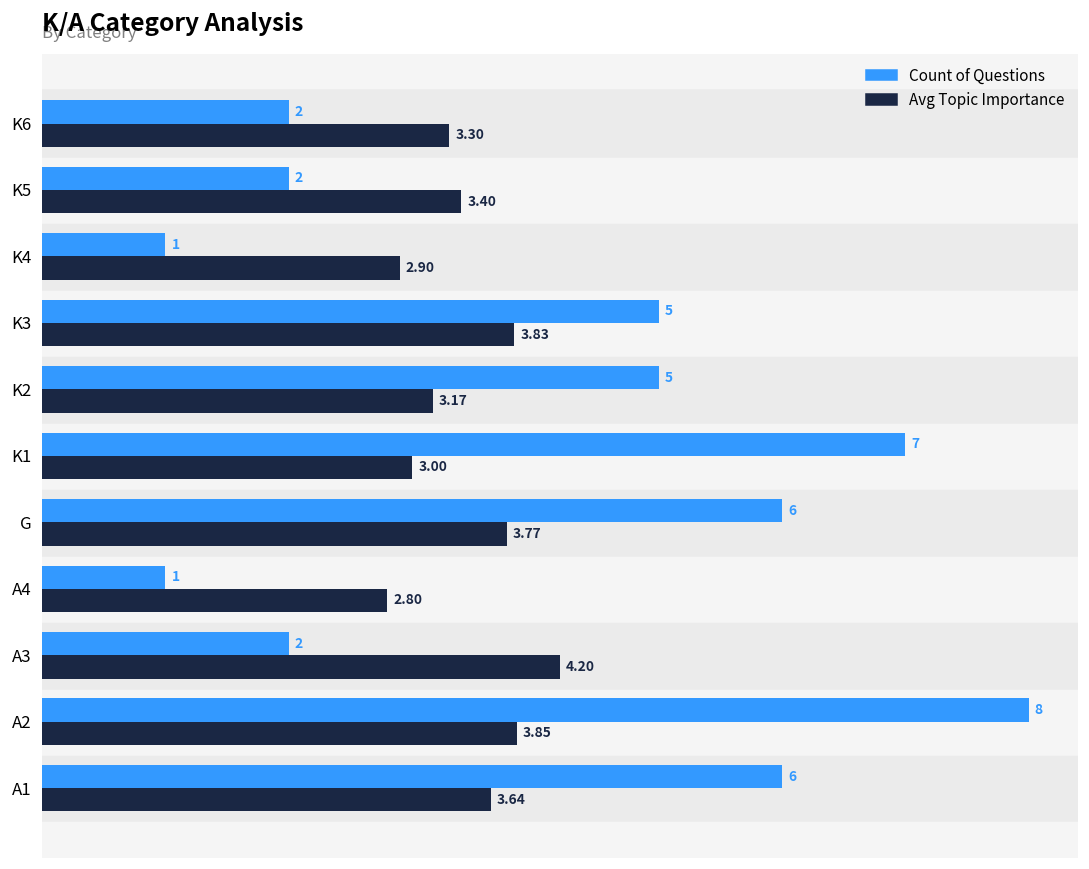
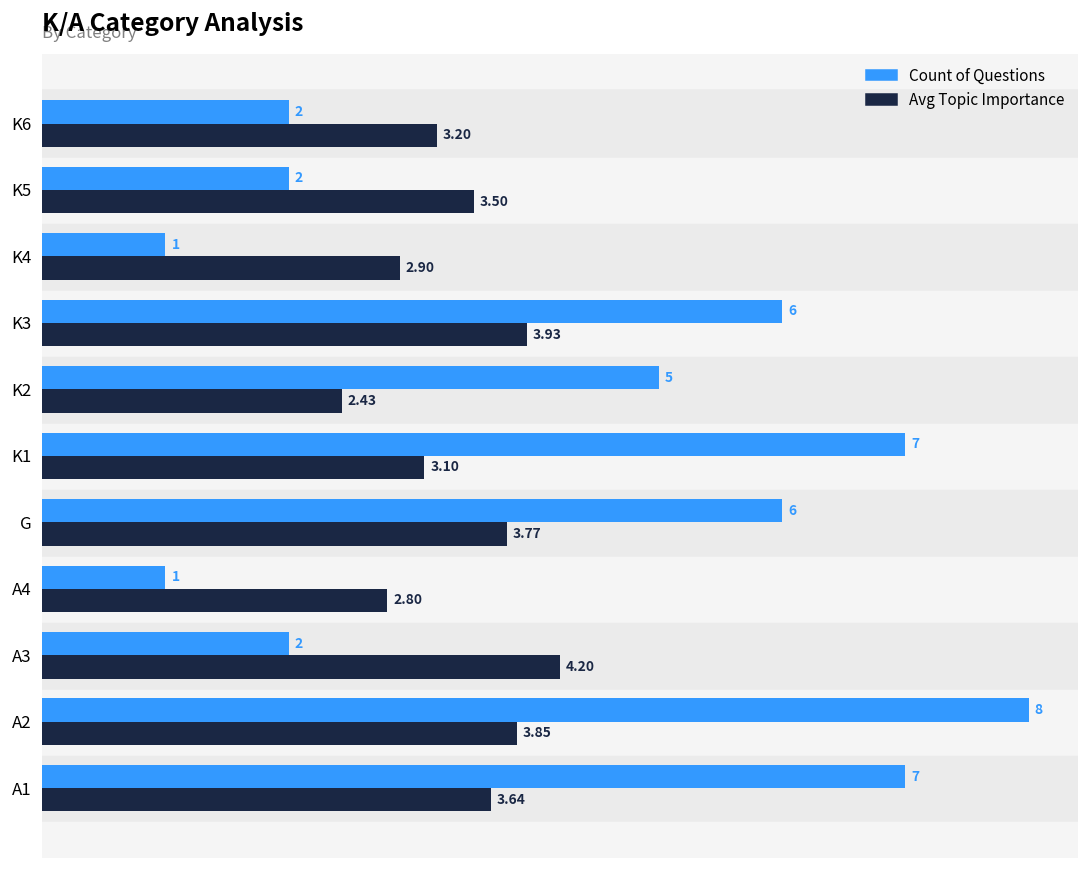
Avg Topic Importance, K6: 3.30 -> 3.20
Avg Topic Importance, K5: 3.40 -> 3.50
Count of Questions, K3: 5 -> 6
Avg Topic Importance, K3: 3.83 -> 3.93
Avg Topic Importance, K2: 3.17 -> 2.43
Avg Topic Importance, K1: 3.00 -> 3.10
Count of Questions, A1: 6 -> 7
